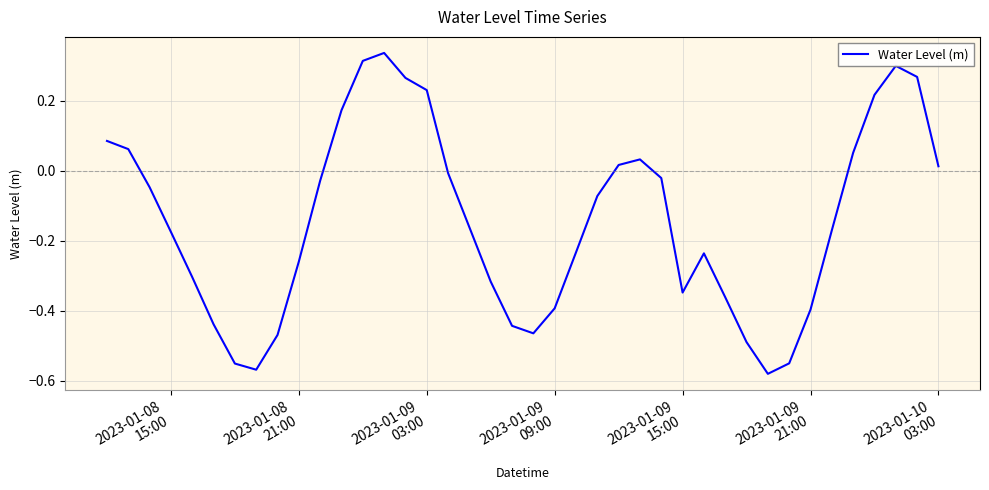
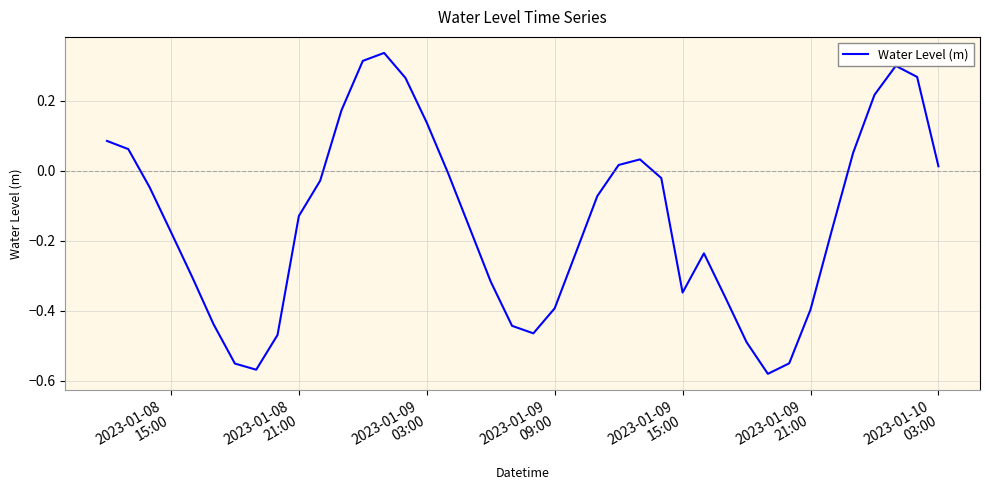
2023-01-08 21:00: -0.26 -> -0.13
2023-01-09 03:00: 0.23 -> 0.14
